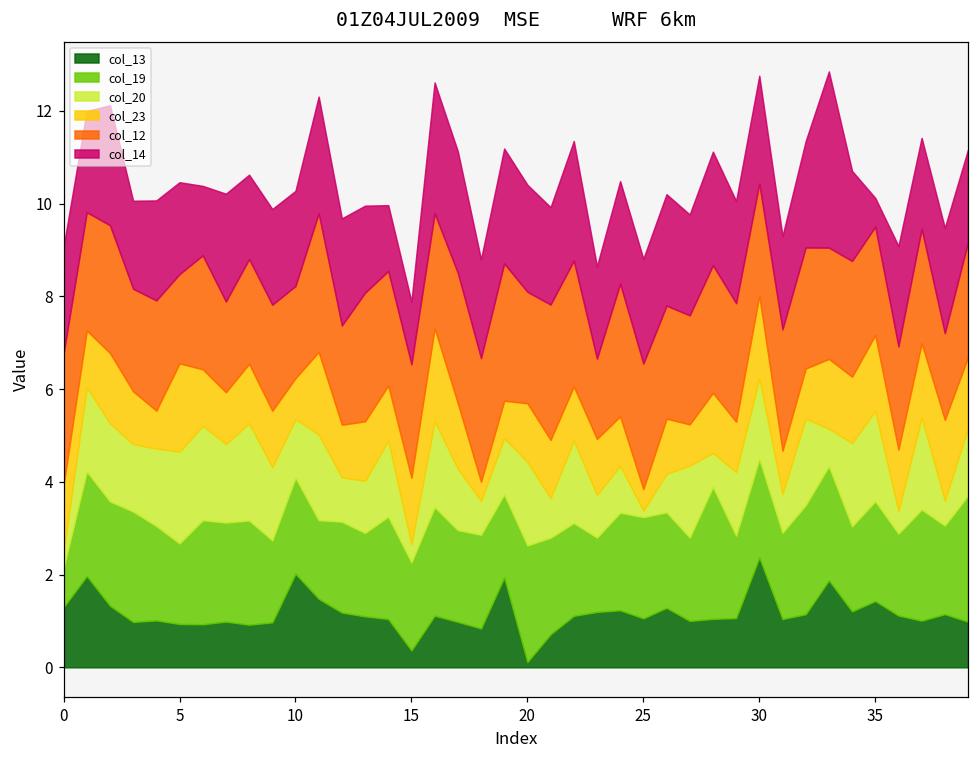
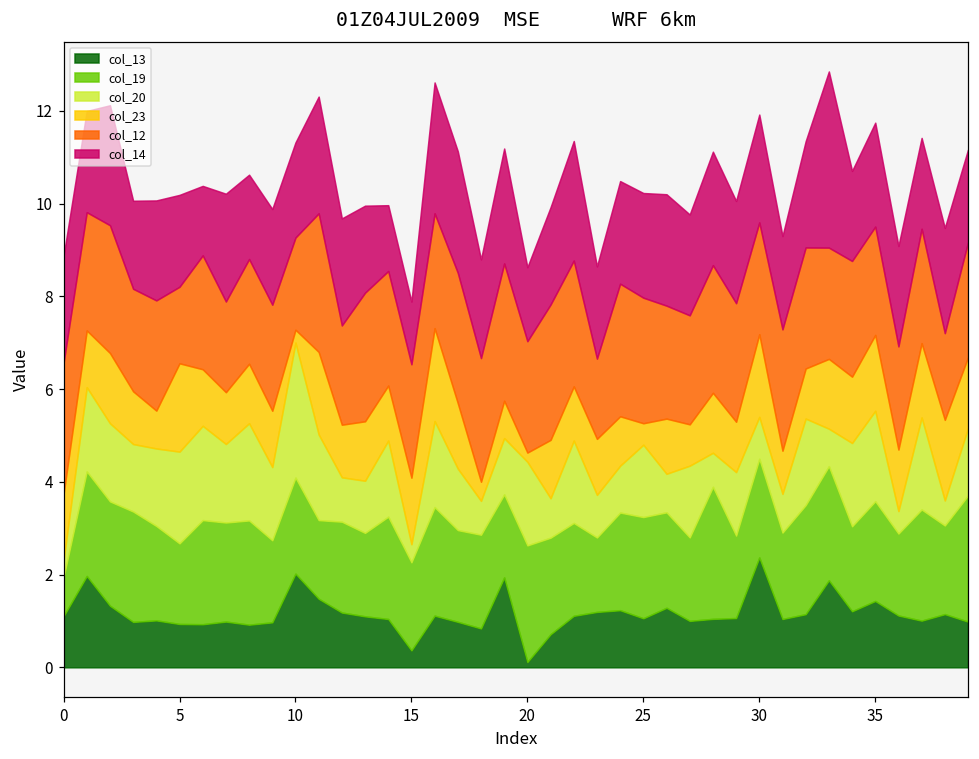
col_13, 0: 1.3 -> 1.1
col_12, 5: 1.9 -> 1.7
col_20, 10: 1.3 -> 2.9
col_23, 10: 0.9 -> 0.3
col_23, 20: 1.3 -> 0.2
col_14, 20: 2.3 -> 1.6
col_20, 25: 0.1 -> 1.6
col_20, 30: 1.7 -> 0.9
col_14, 35: 0.6 -> 2.2
